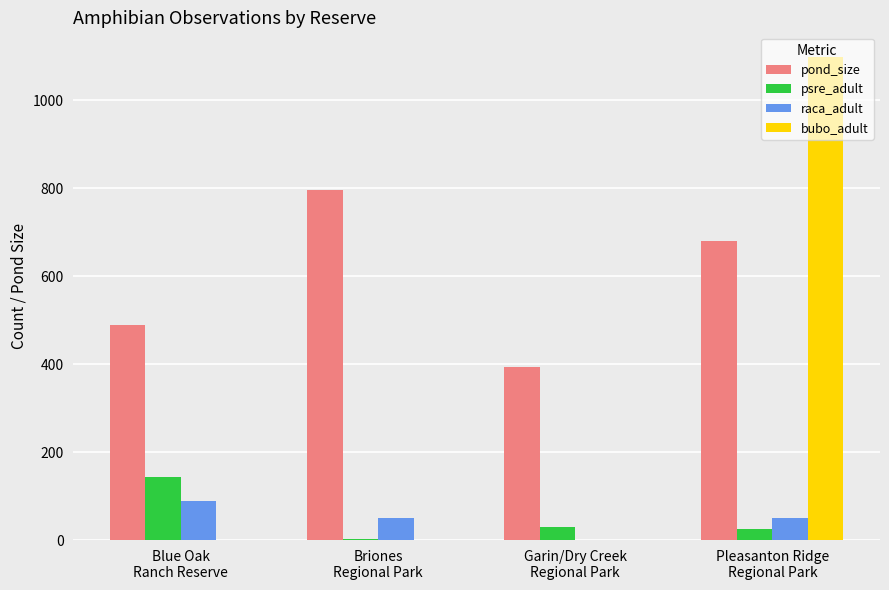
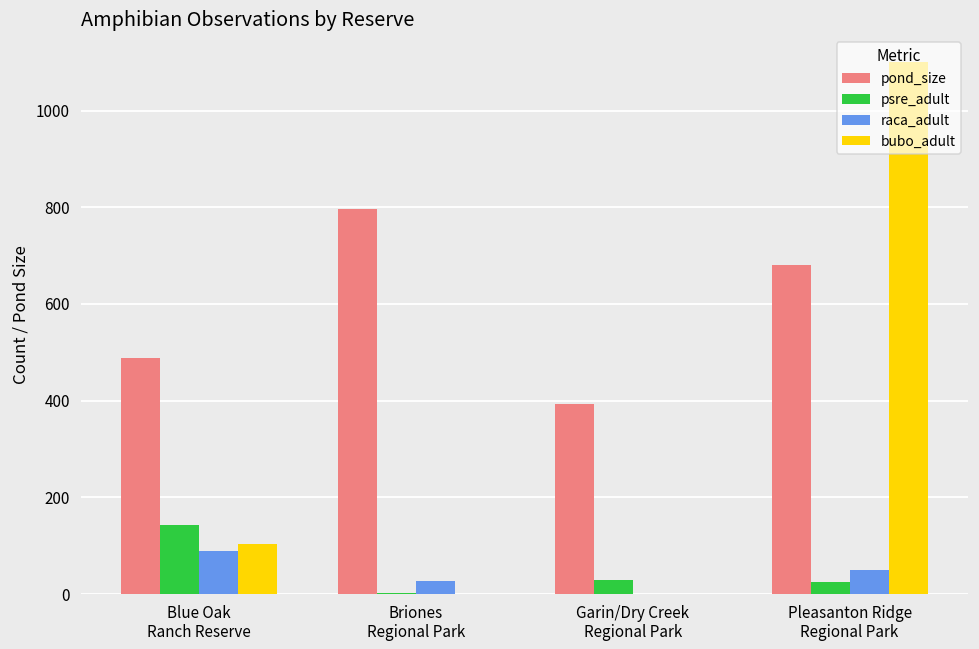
bubo_adult, Blue Oak Ranch Reserve: 0 -> 100
raca_adult, Briones Regional Park: 50 -> 30
